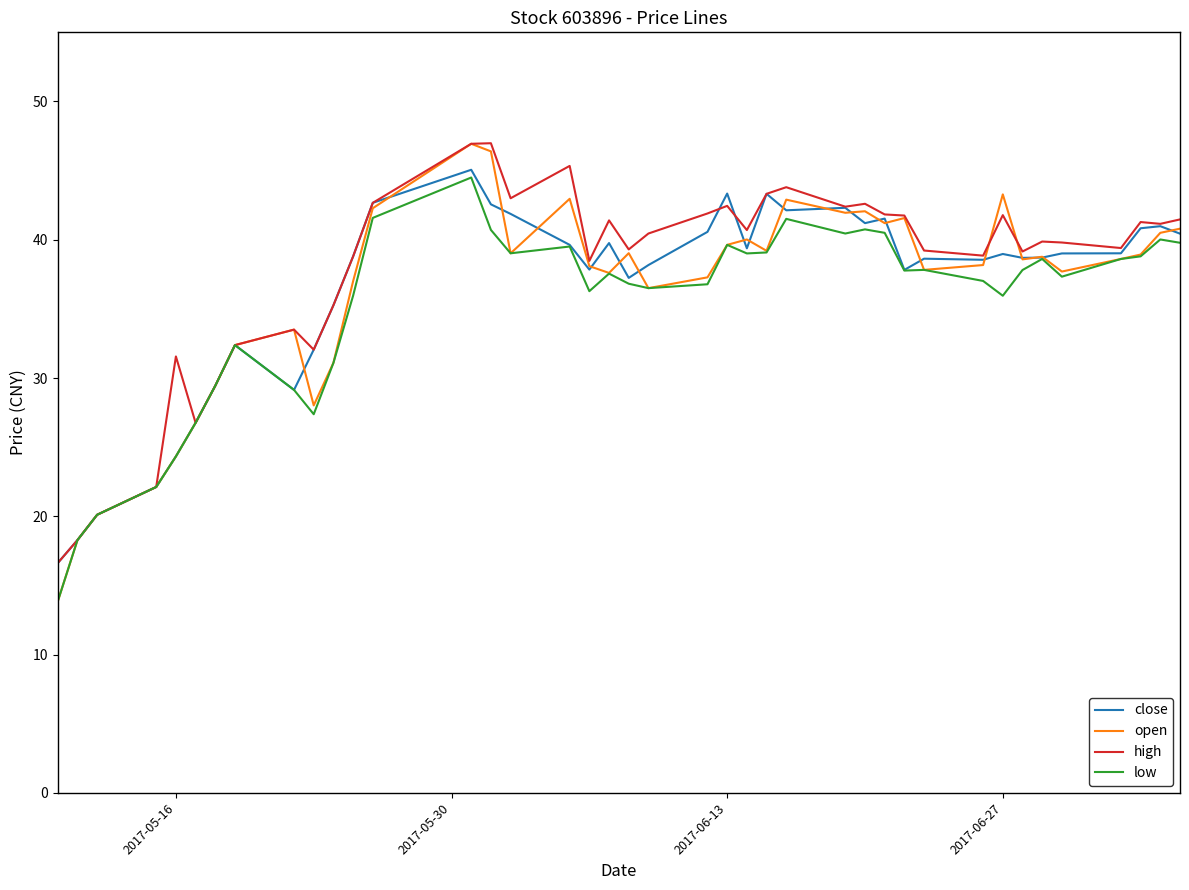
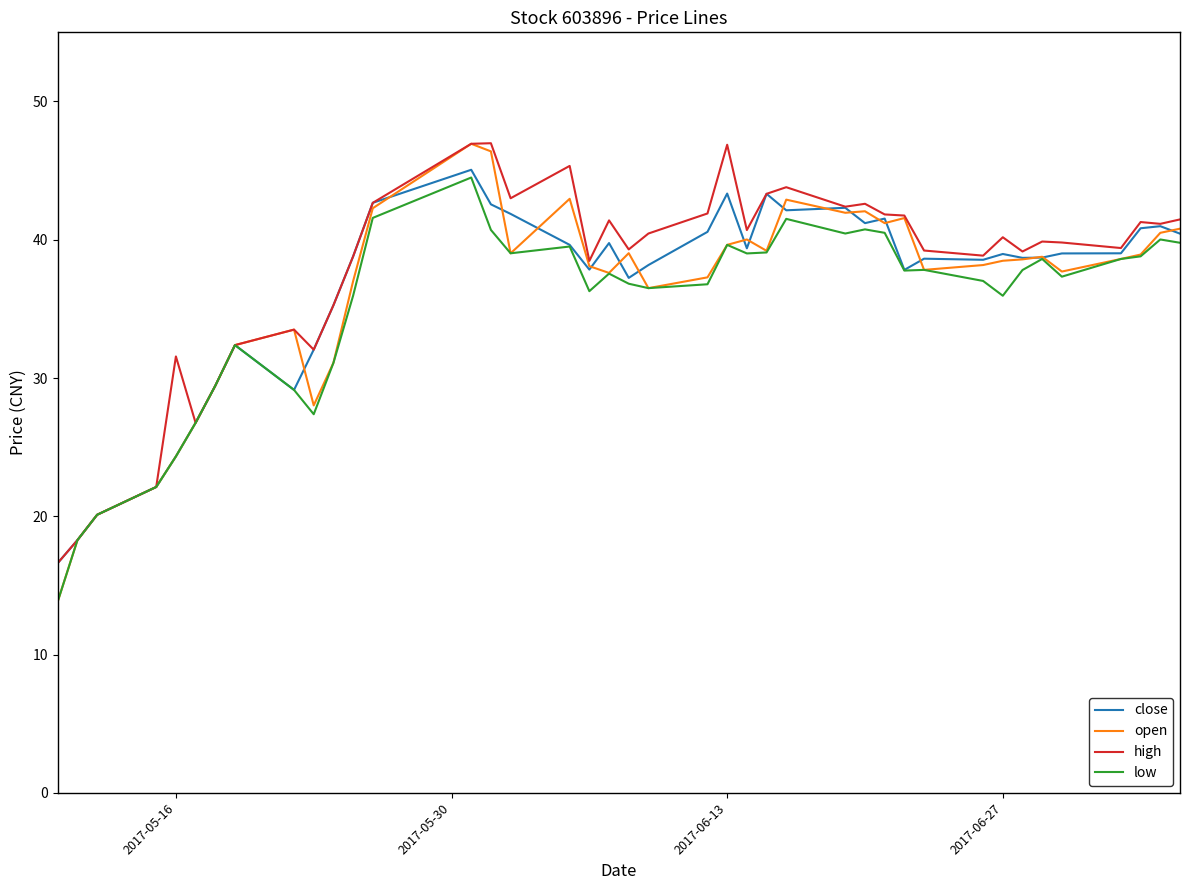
high, 2017-06-13: 42.5 -> 46.9
open, 2017-06-27: 43.3 -> 38.5
high, 2017-06-27: 41.8 -> 40.2
